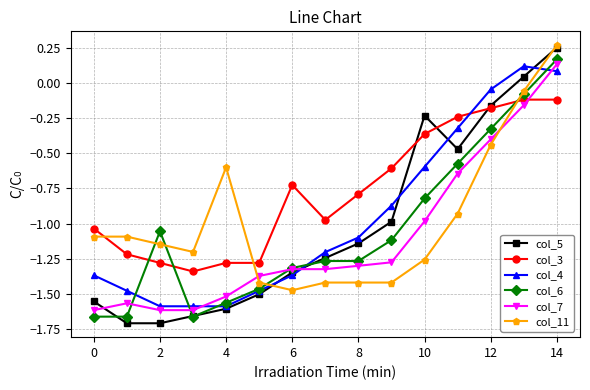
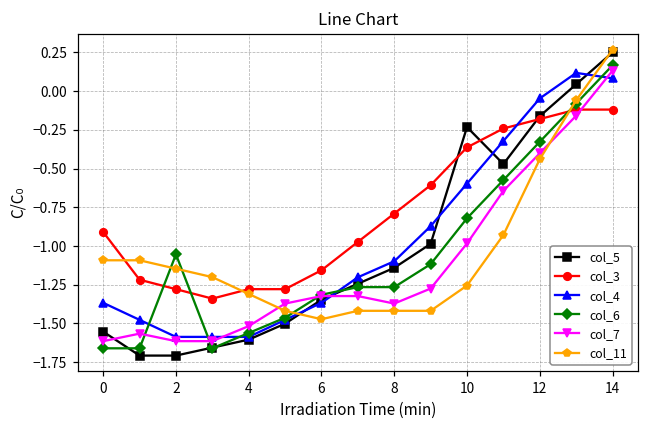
col_3, 0: -1.03 -> -0.91
col_11, 4: -0.60 -> -1.31
col_3, 6: -0.73 -> -1.16
col_7, 8: -1.30 -> -1.37
